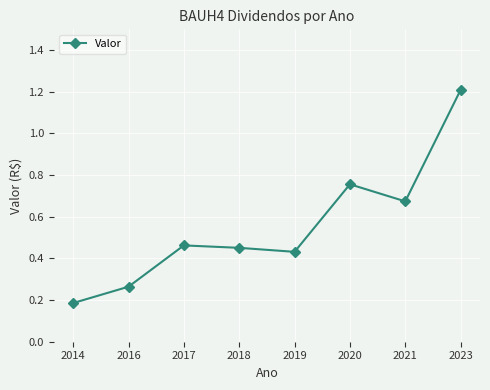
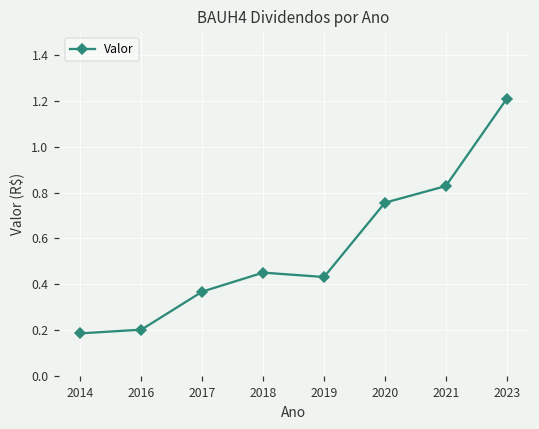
2016: 0.26 -> 0.20
2017: 0.46 -> 0.37
2021: 0.67 -> 0.83
